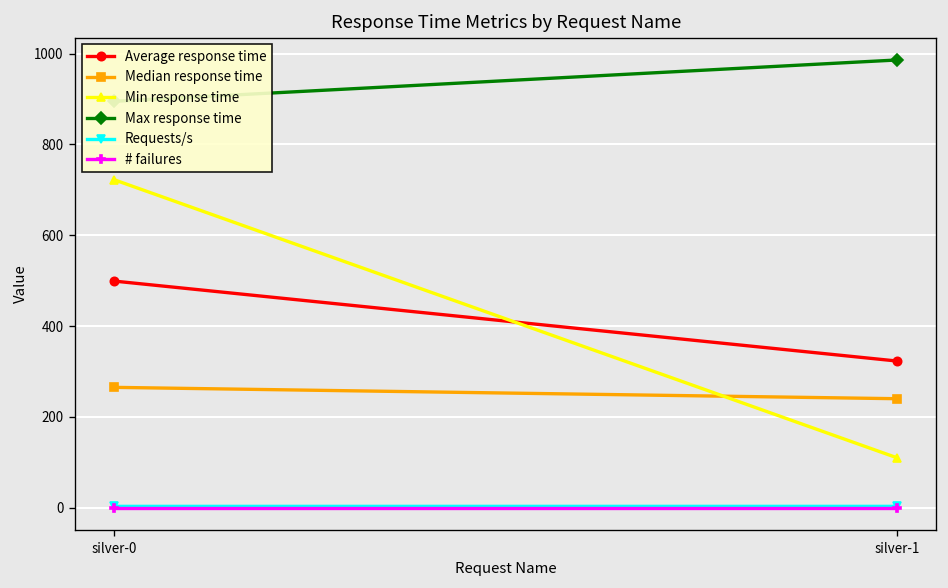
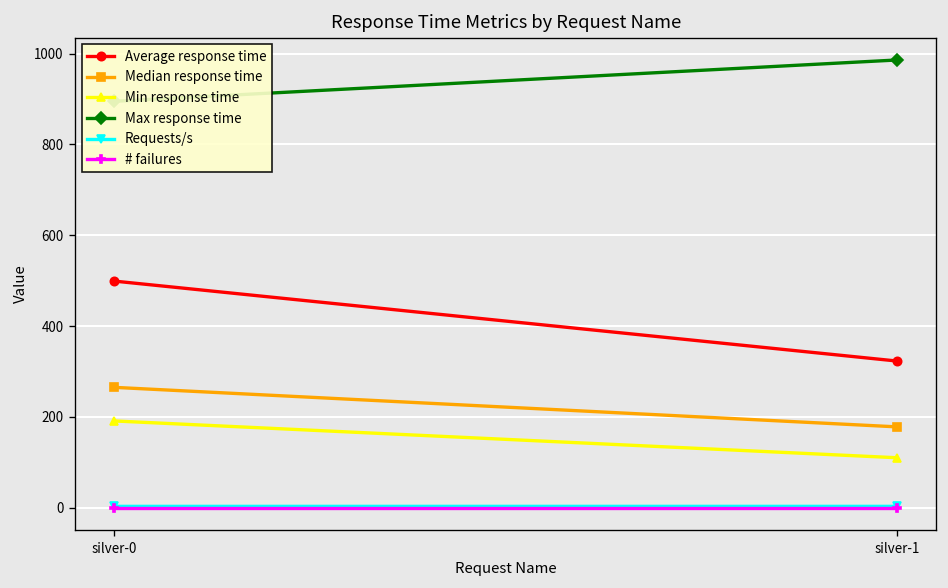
Min response time, silver-0: 720 -> 190
Median response time, silver-1: 240 -> 180
